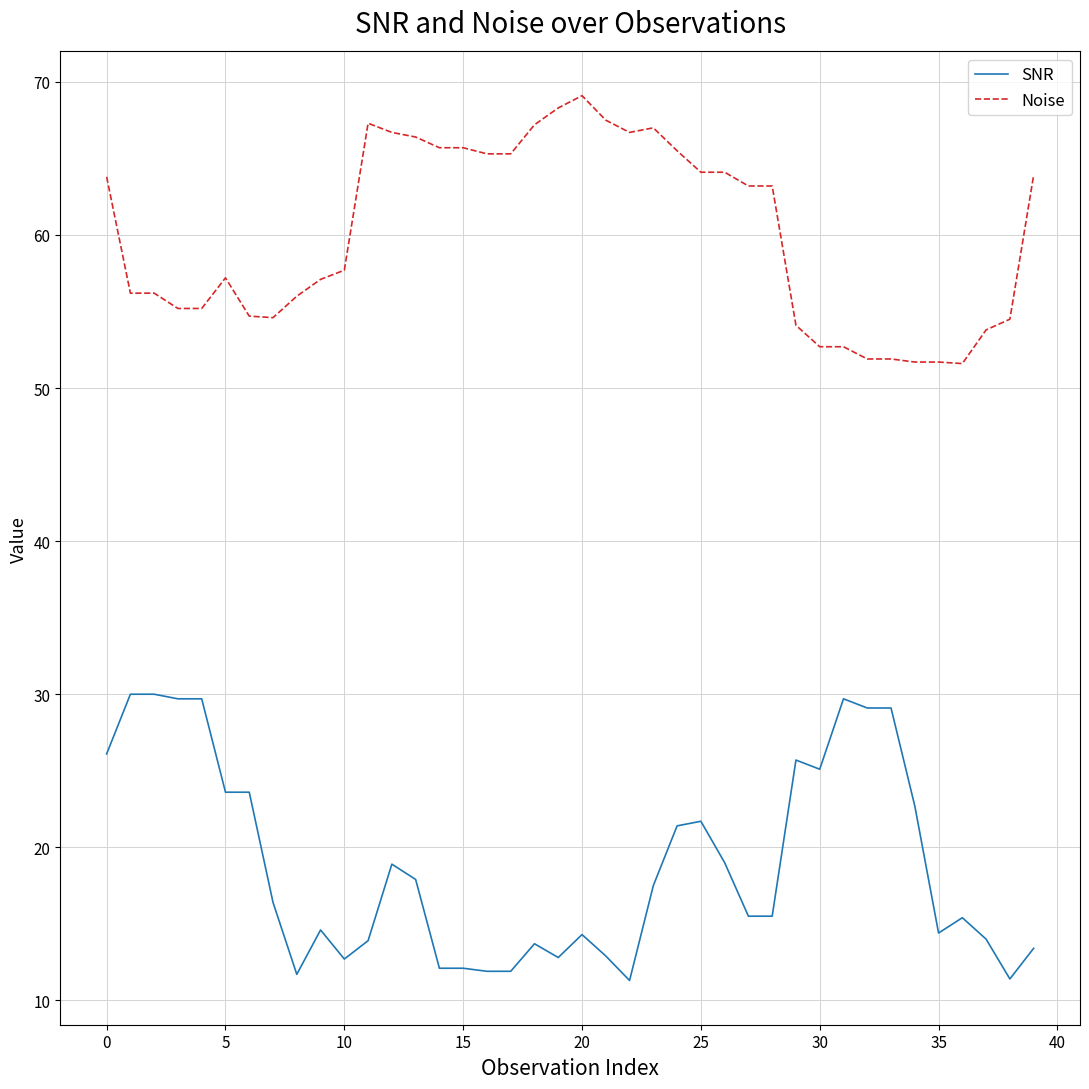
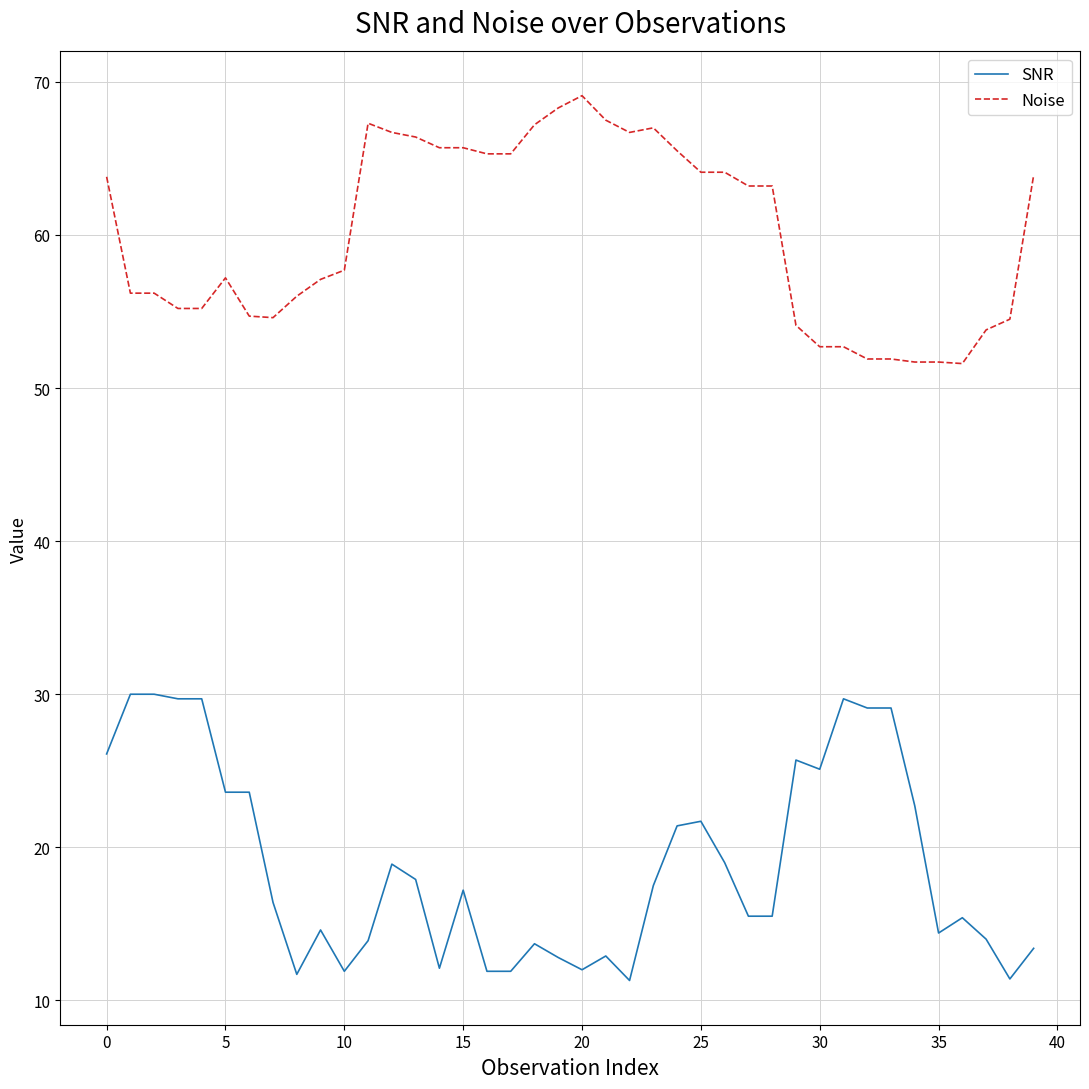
SNR, 10: 12.7 -> 11.9
SNR, 15: 12.1 -> 17.2
SNR, 20: 14.3 -> 12.0
